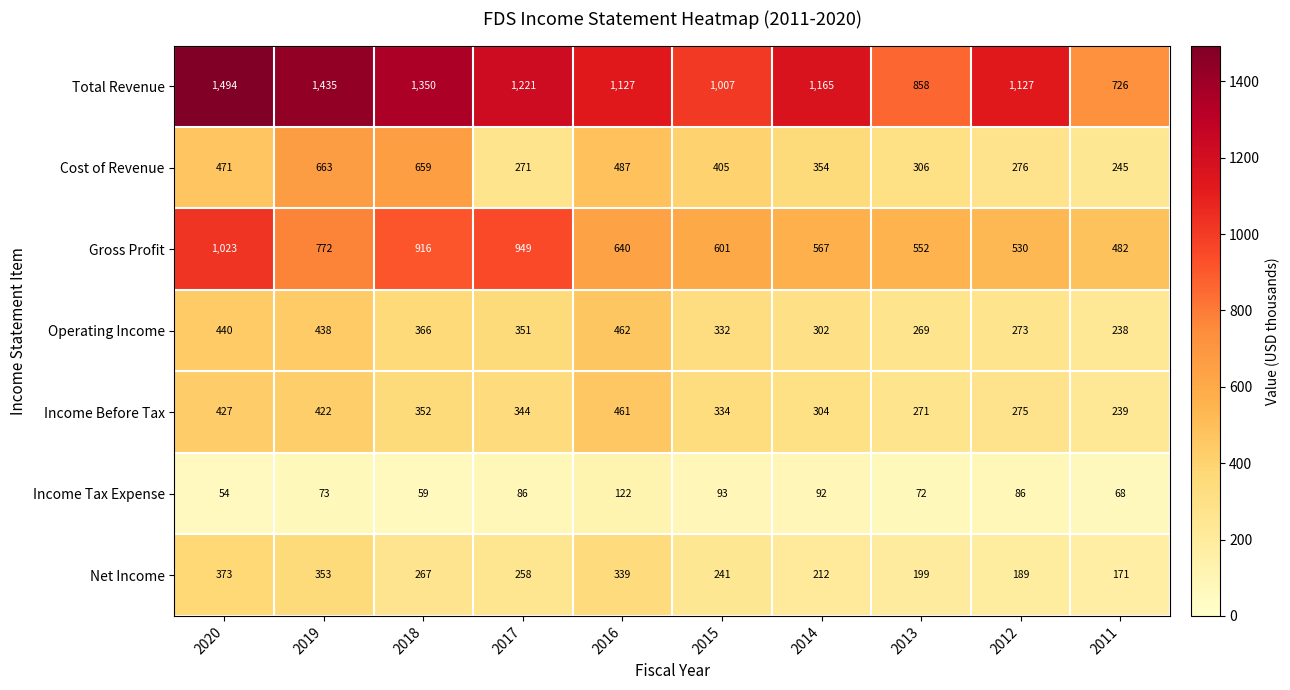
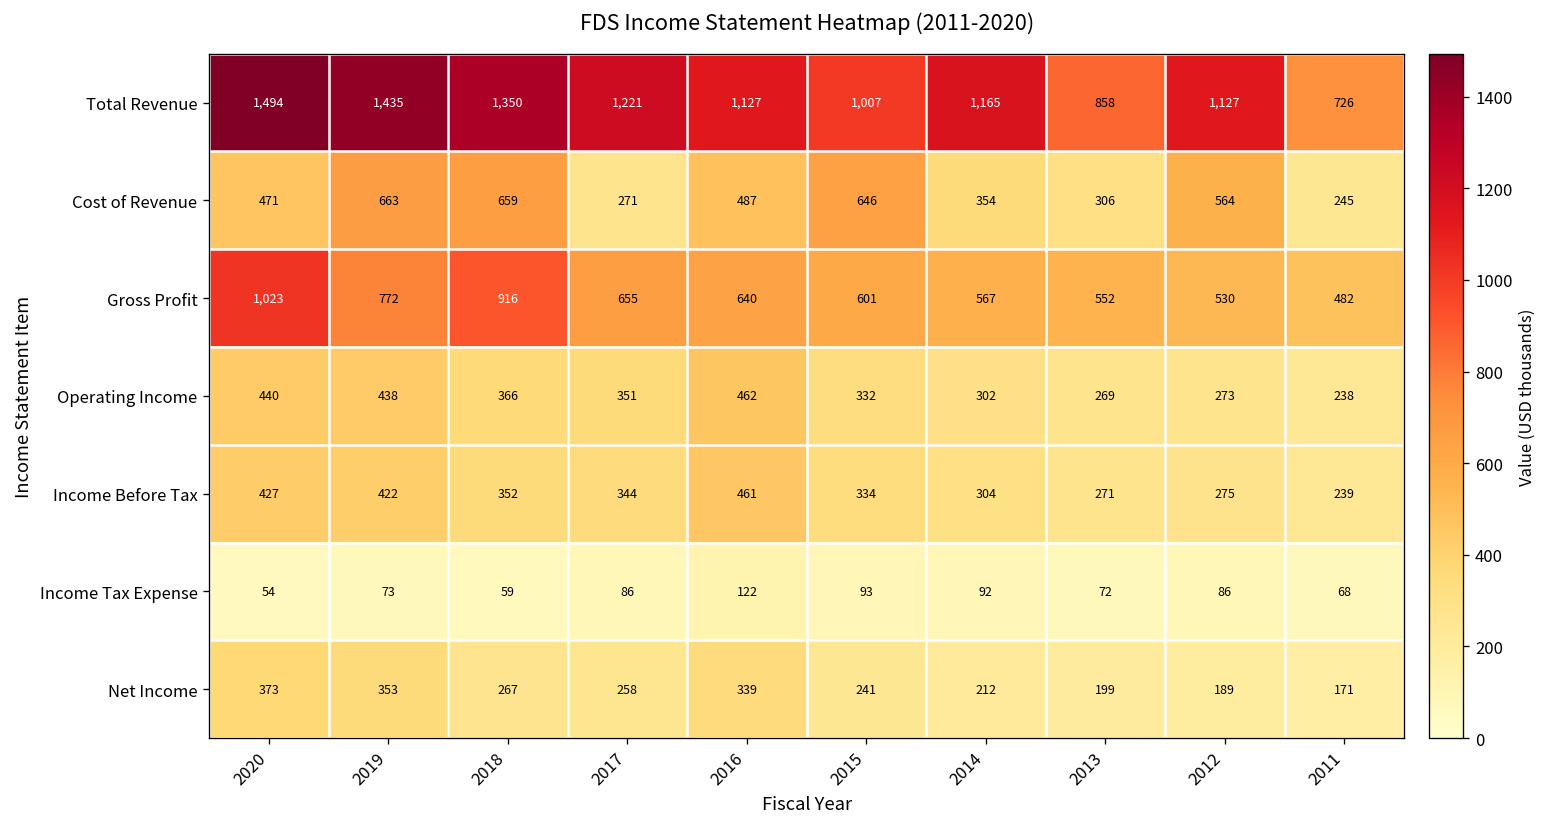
Cost of Revenue, 2015: 405 -> 646
Cost of Revenue, 2012: 276 -> 564
Gross Profit, 2017: 949 -> 655
